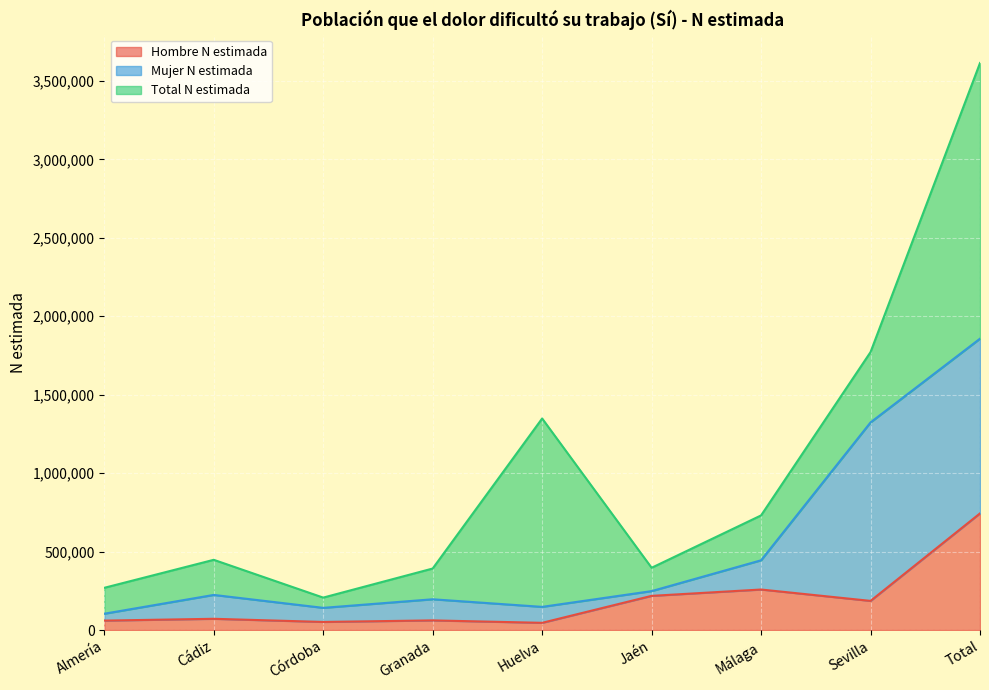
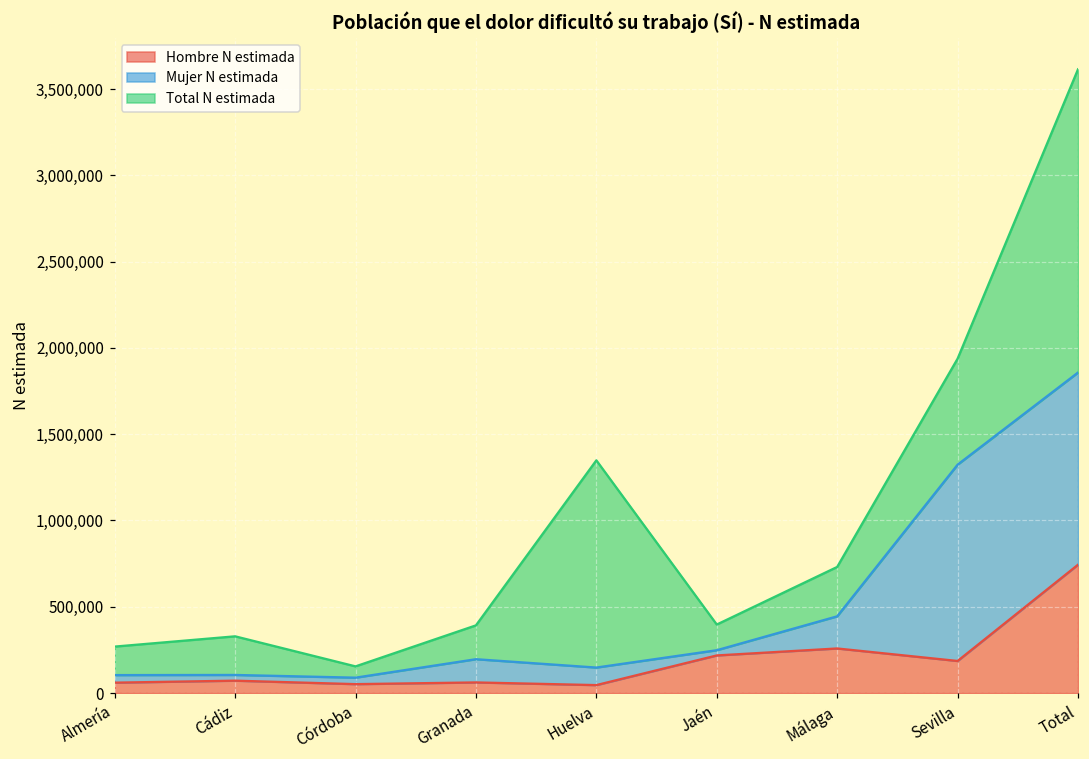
Mujer N estimada, Cádiz: 150,000 -> 30,000
Mujer N estimada, Córdoba: 90,000 -> 40,000
Total N estimada, Sevilla: 450,000 -> 610,000
